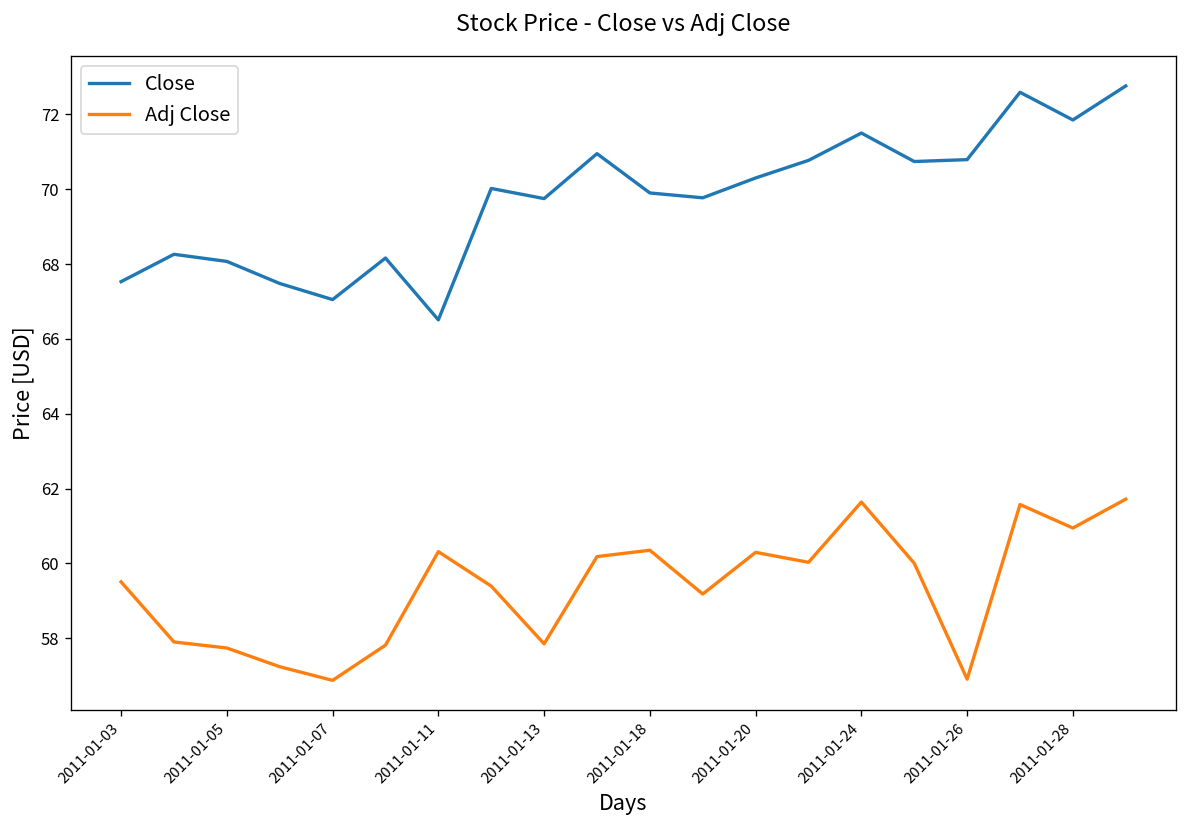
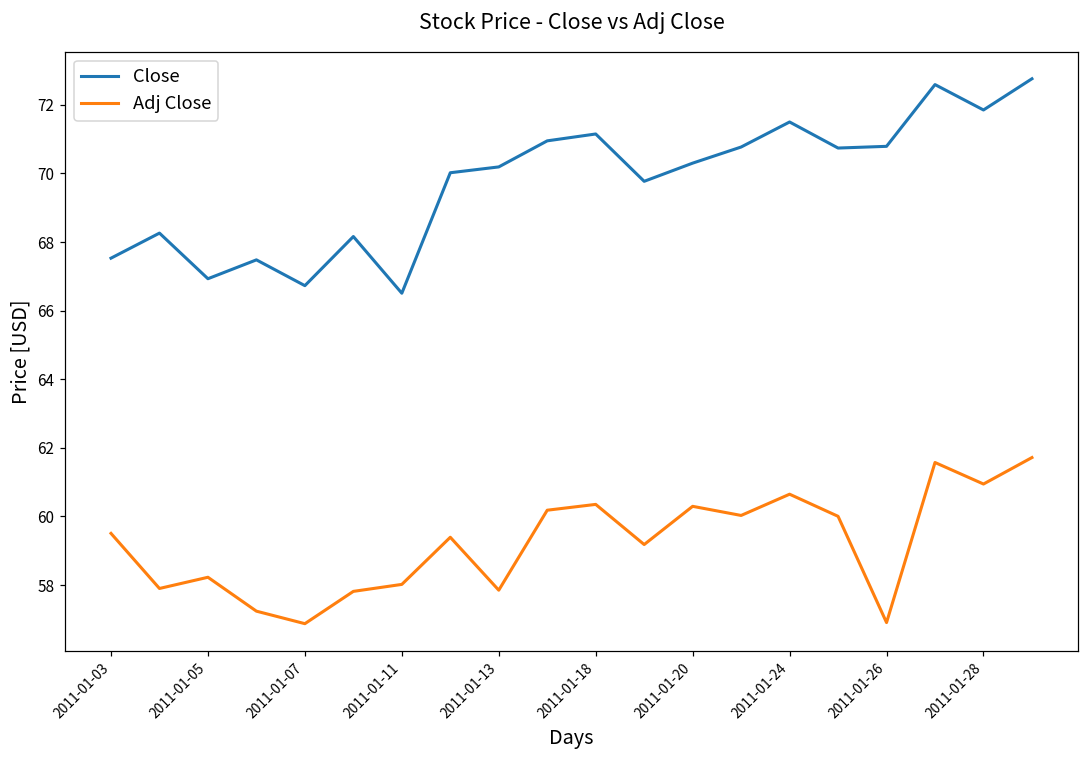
Close, 2011-01-05: 68.1 -> 66.9
Adj Close, 2011-01-05: 57.7 -> 58.2
Close, 2011-01-07: 67.1 -> 66.7
Adj Close, 2011-01-11: 60.3 -> 58.0
Close, 2011-01-13: 69.7 -> 70.2
Close, 2011-01-18: 69.9 -> 71.2
Adj Close, 2011-01-24: 61.6 -> 60.6
